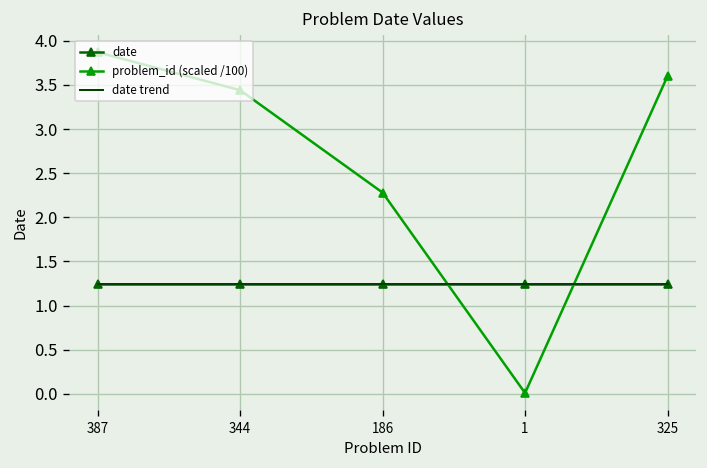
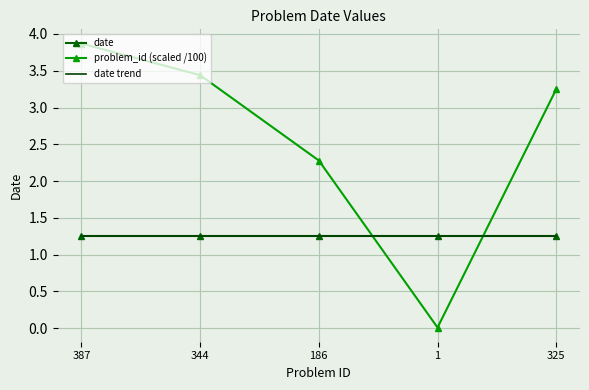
problem_id (scaled /100), 325: 3.6 -> 3.3
